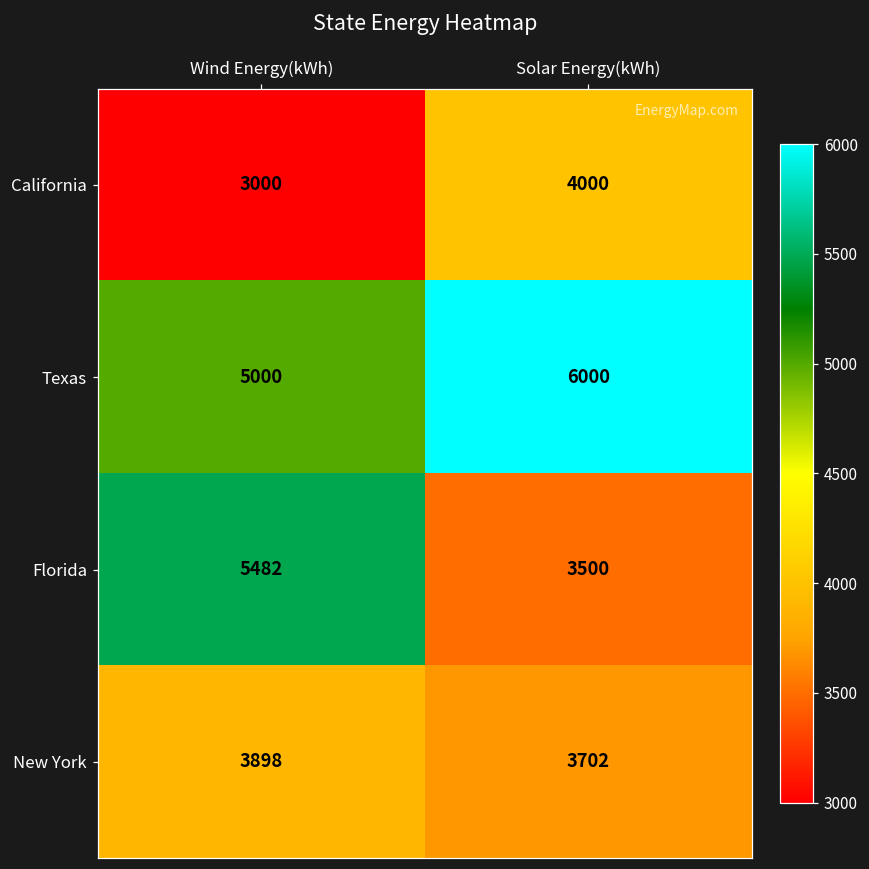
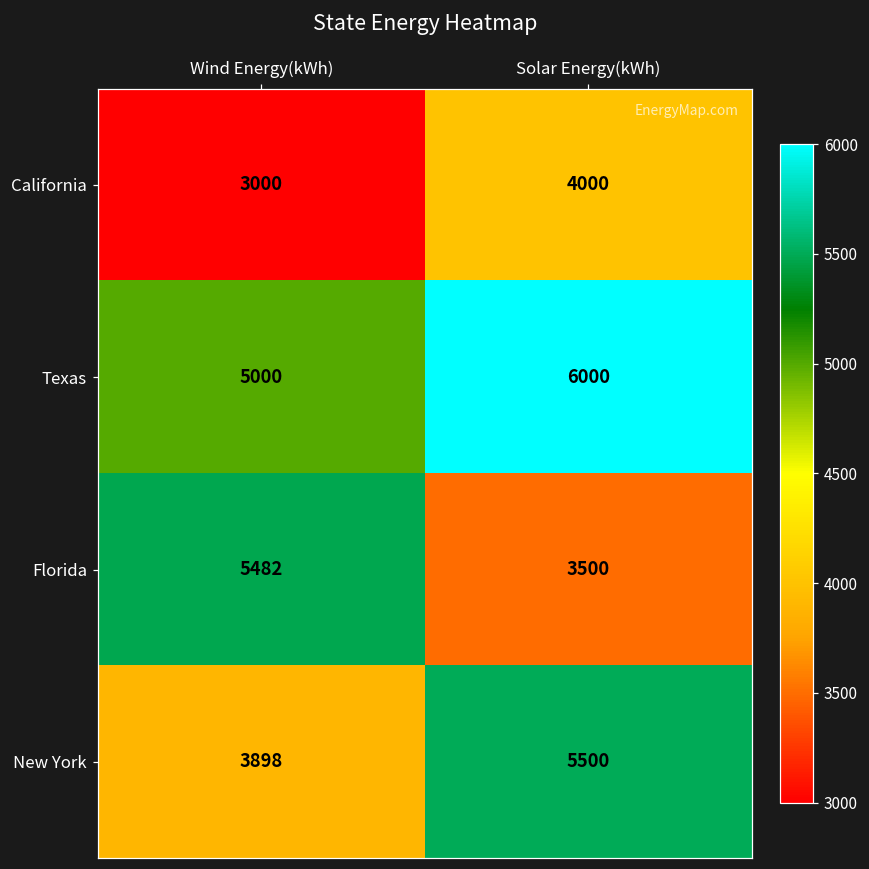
New York, Solar Energy(kWh): 3702 -> 5500
